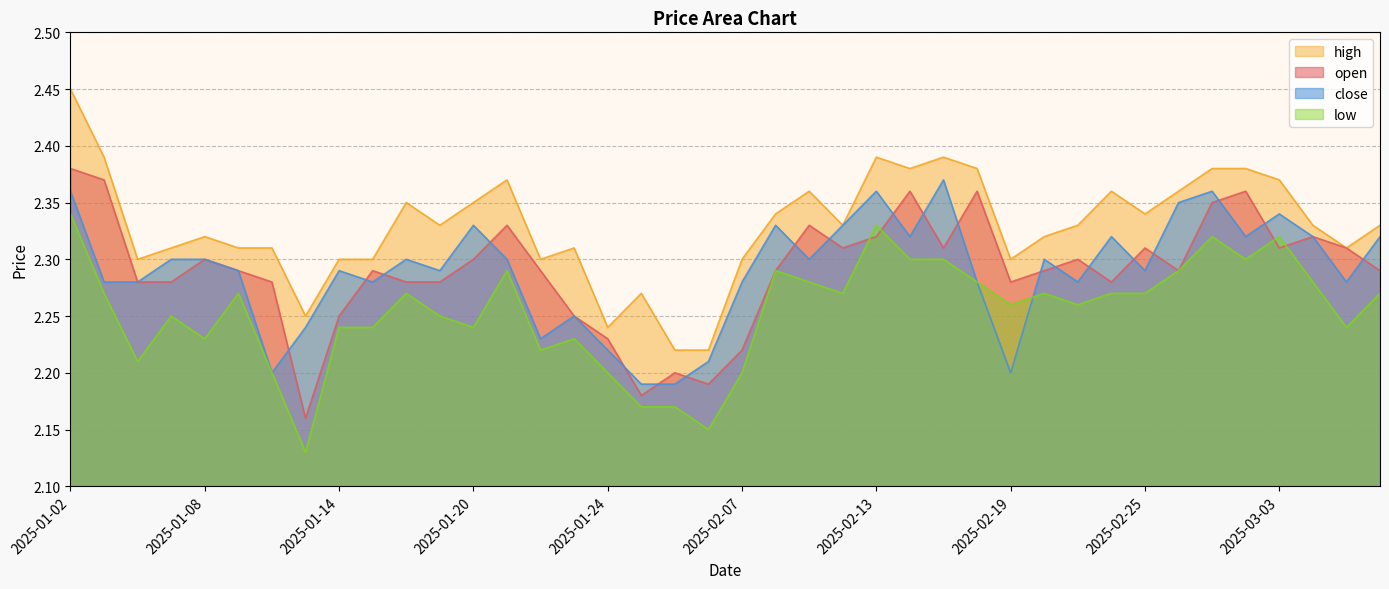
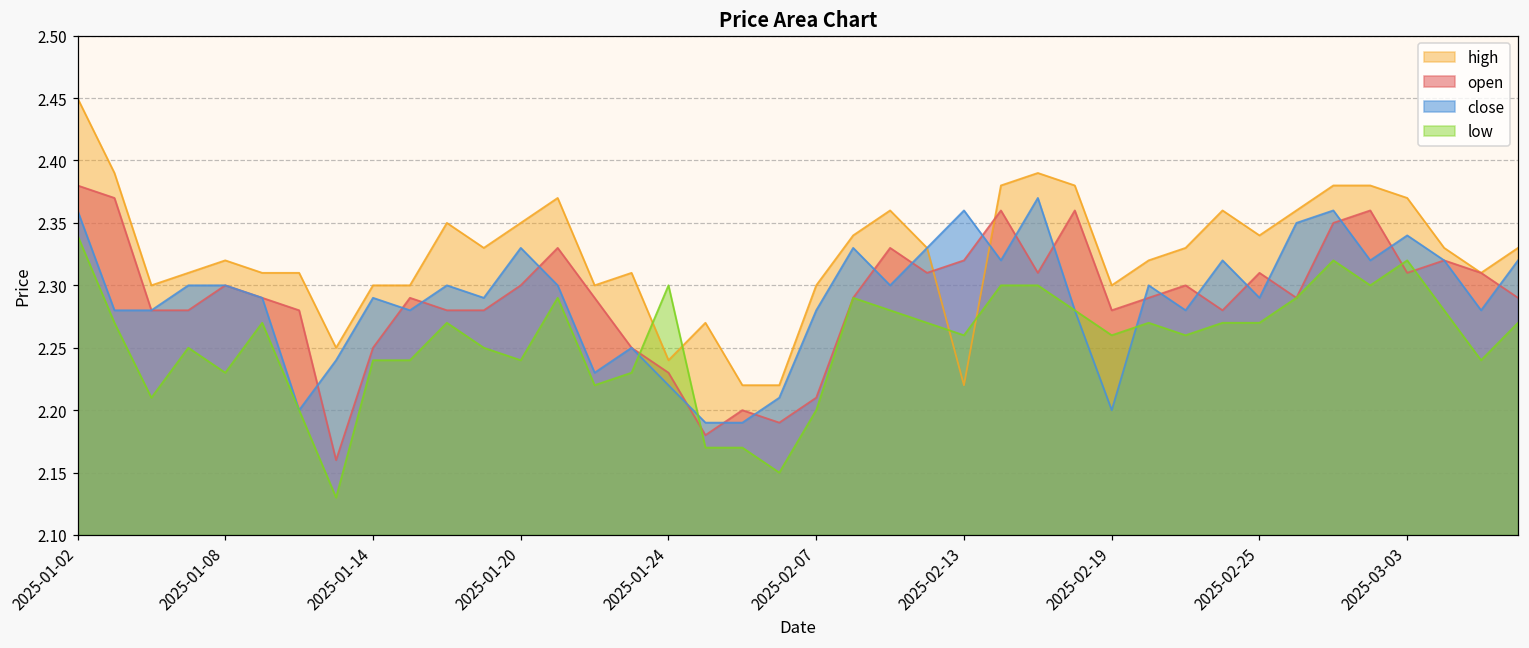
low, 2025-01-24: 2.2 -> 2.3
open, 2025-02-07: 2.22 -> 2.21
high, 2025-02-13: 2.39 -> 2.22
low, 2025-02-13: 2.33 -> 2.26
